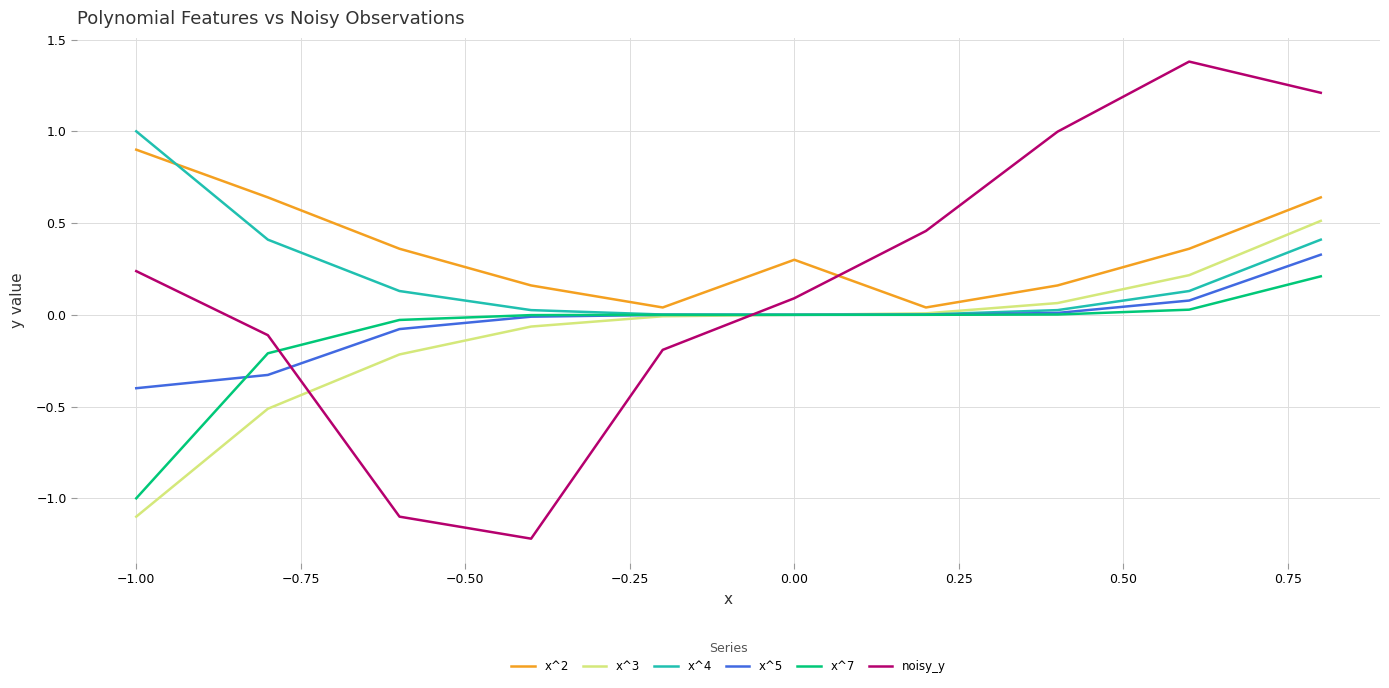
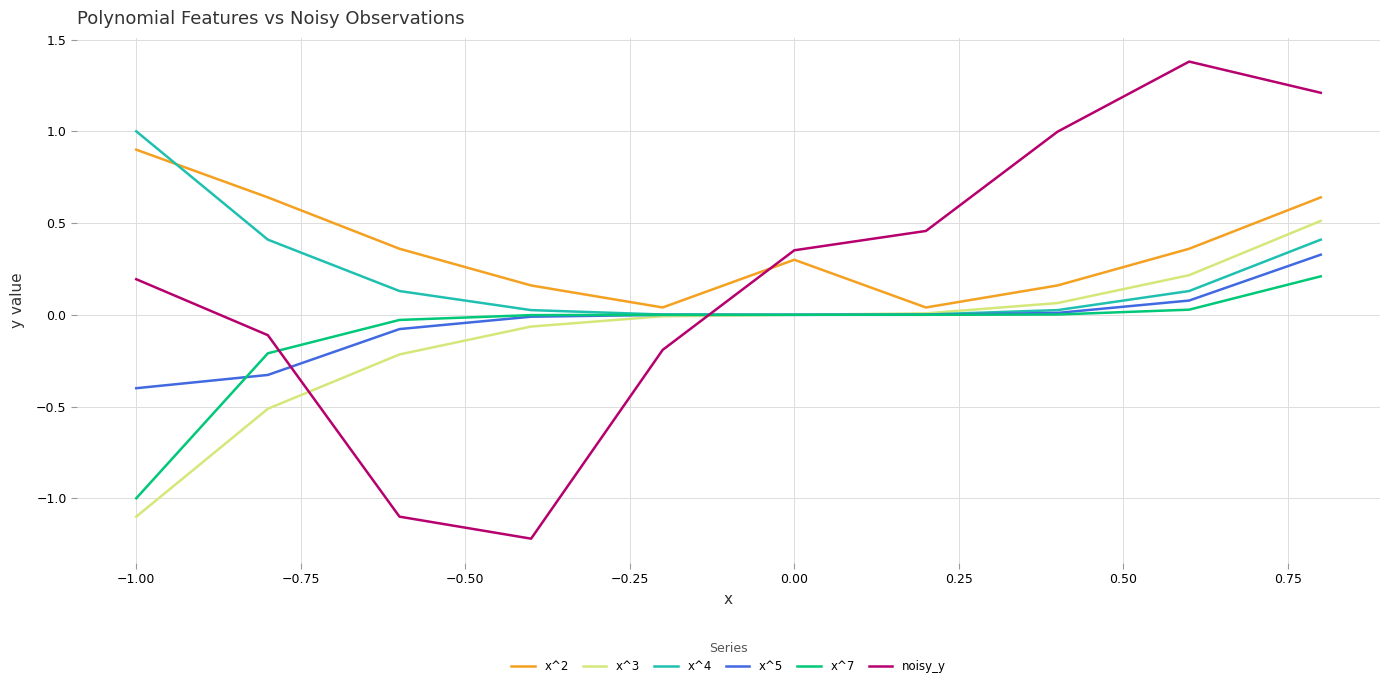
noisy_y, −1.00: 0.24 -> 0.19
noisy_y, 0.00: 0.09 -> 0.35
